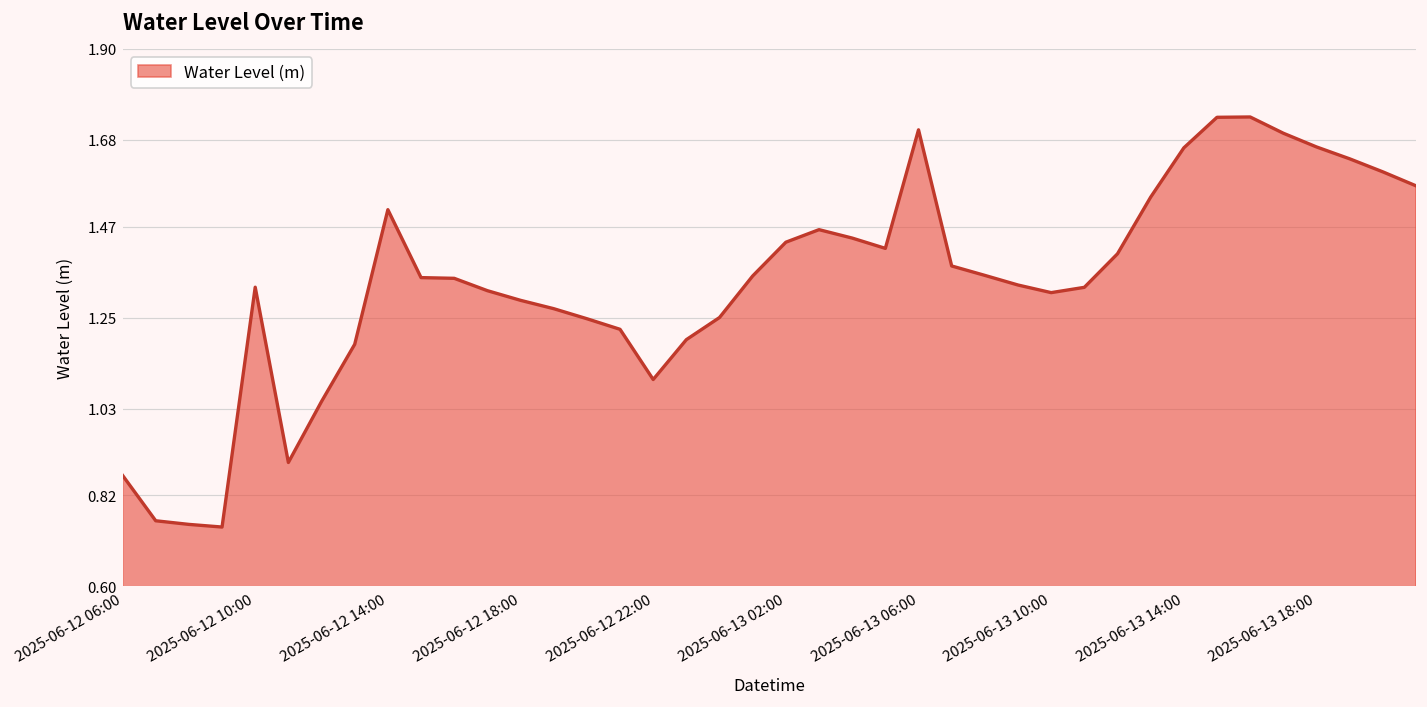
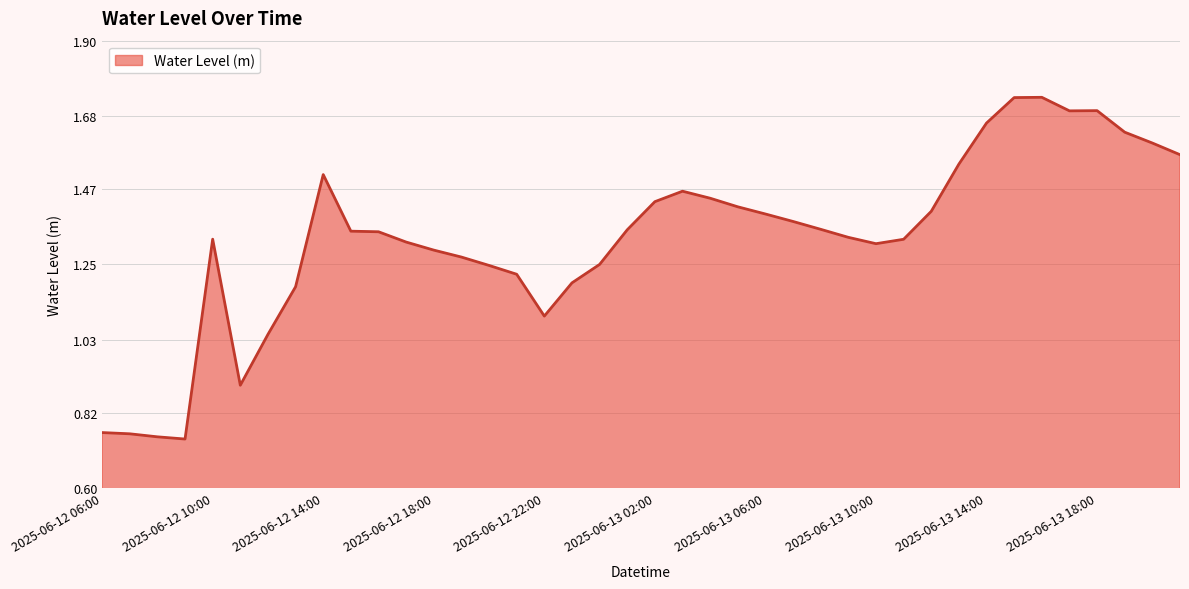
2025-06-12 06:00: 0.87 -> 0.76
2025-06-13 06:00: 1.70 -> 1.40
2025-06-13 18:00: 1.66 -> 1.70
